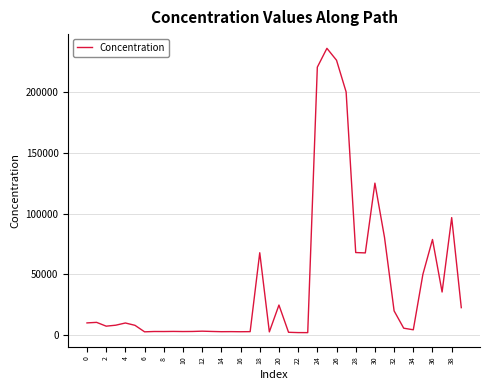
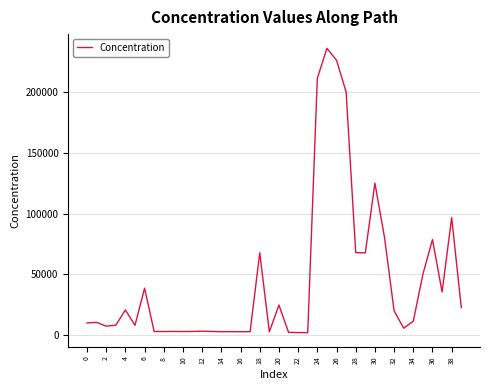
4: 10000 -> 21000
6: 3000 -> 39000
24: 221000 -> 211000
34: 4000 -> 11000
